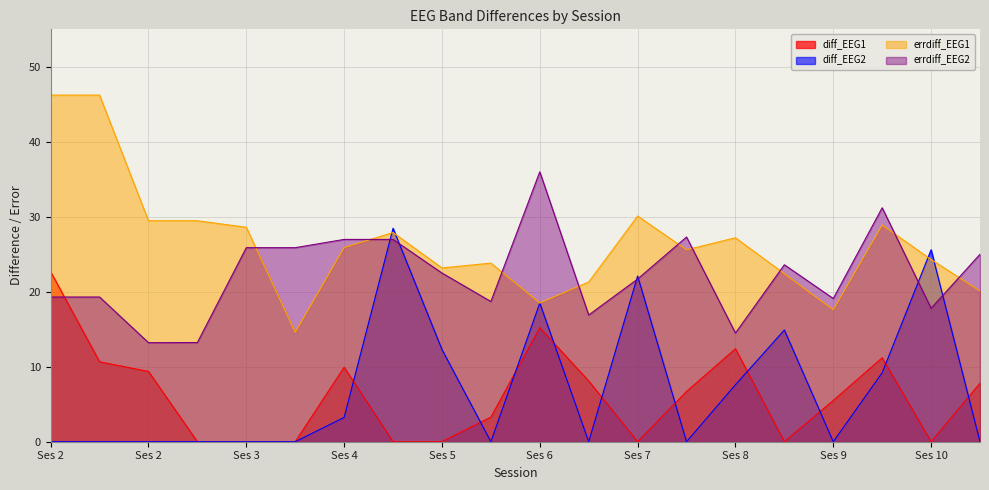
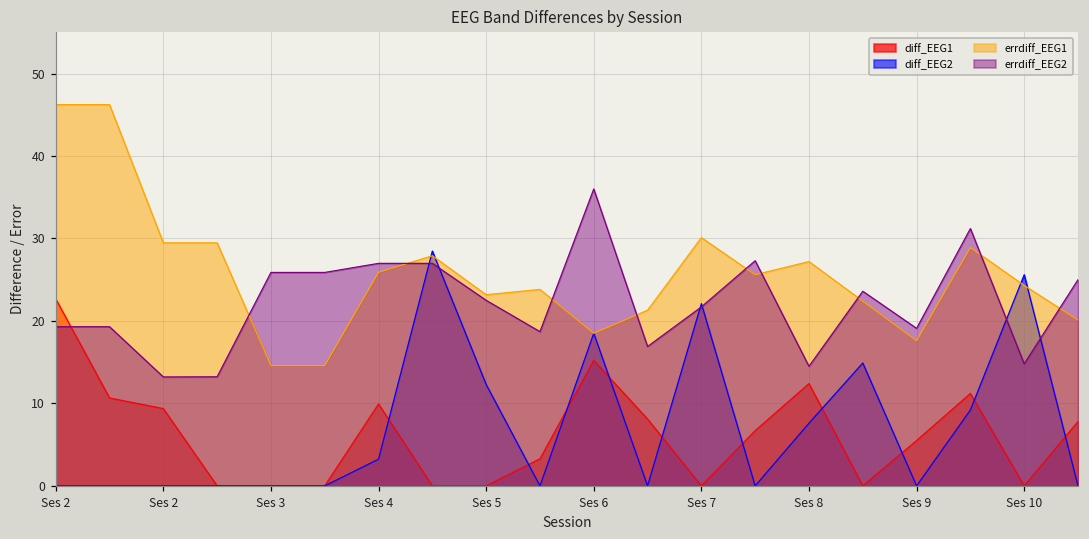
errdiff_EEG1, Ses 3: 29 -> 15
errdiff_EEG2, Ses 10: 18 -> 15
